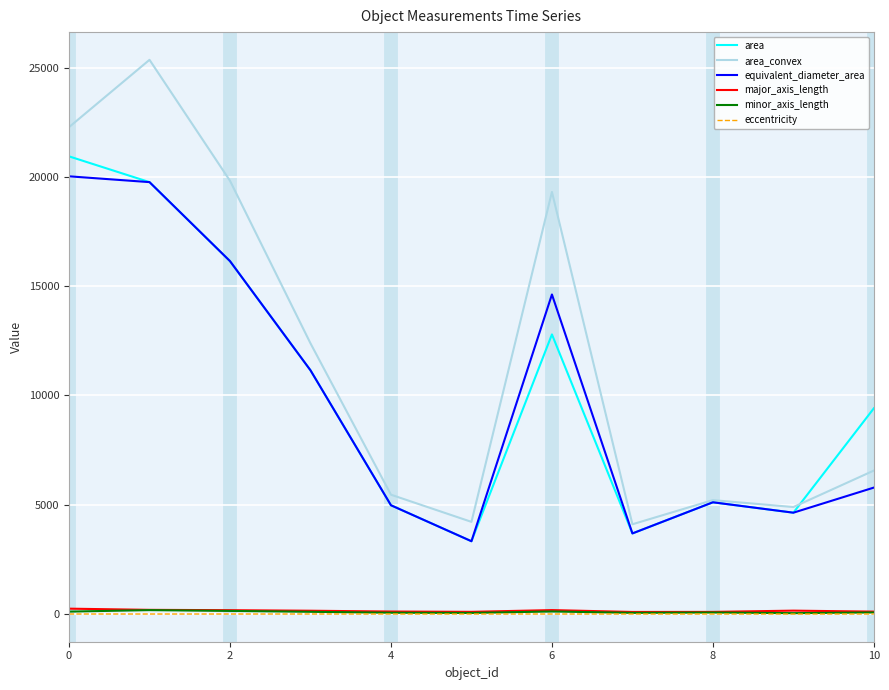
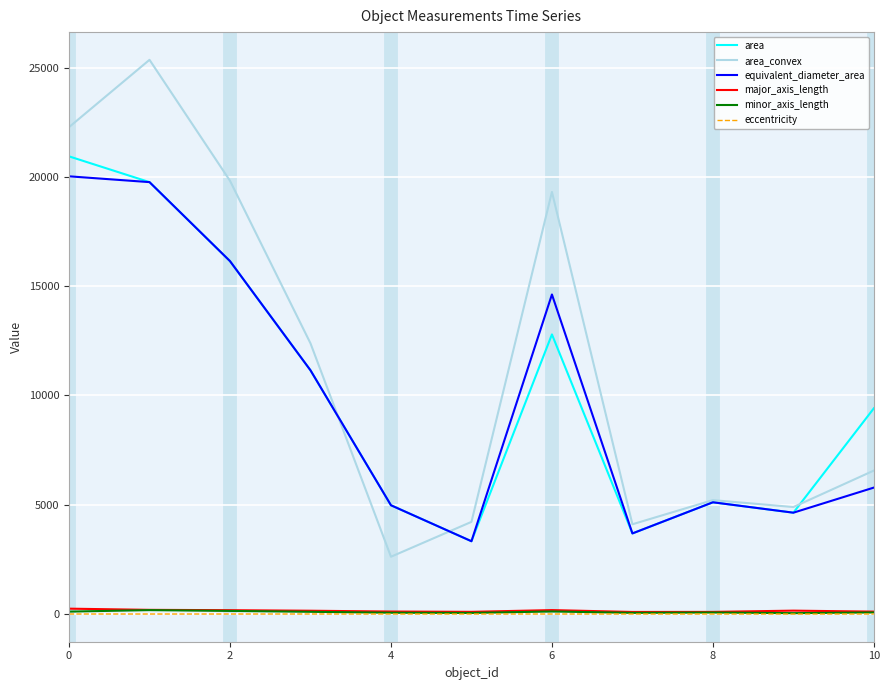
area_convex, 4: 5500 -> 2600
